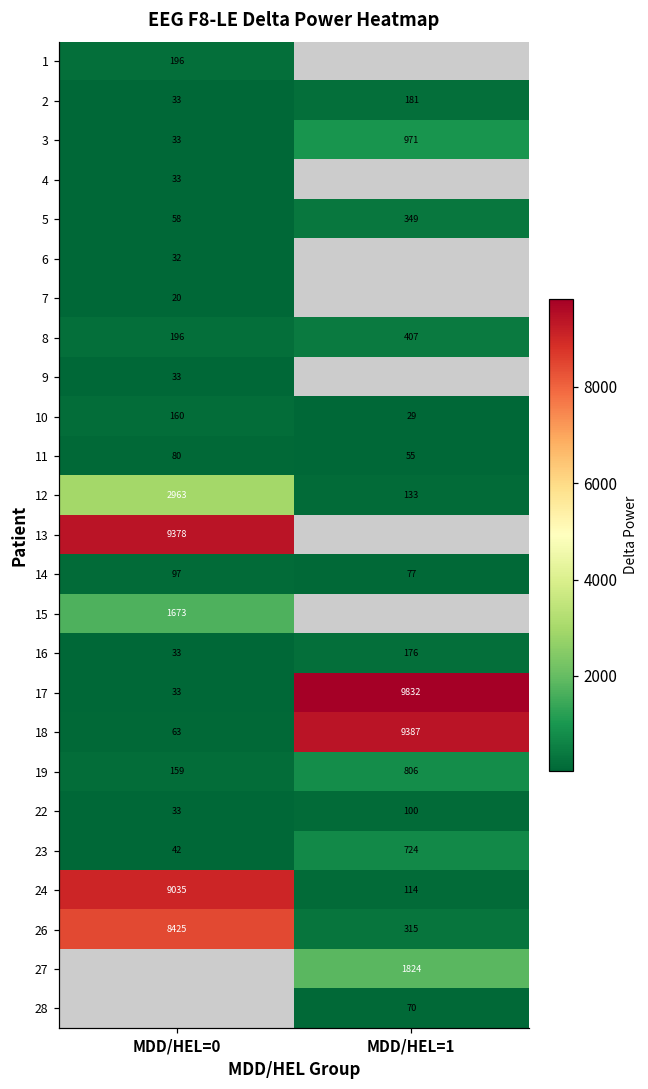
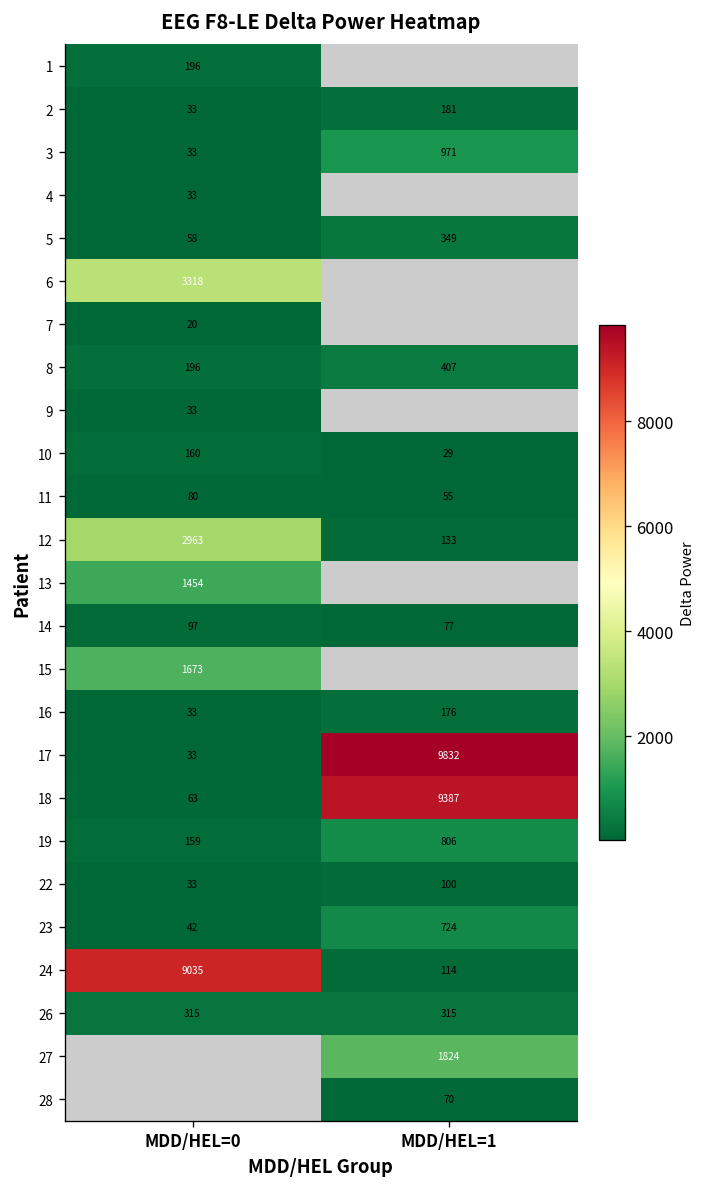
6, MDD/HEL=0: 32 -> 3318
13, MDD/HEL=0: 9378 -> 1454
26, MDD/HEL=0: 8425 -> 315
